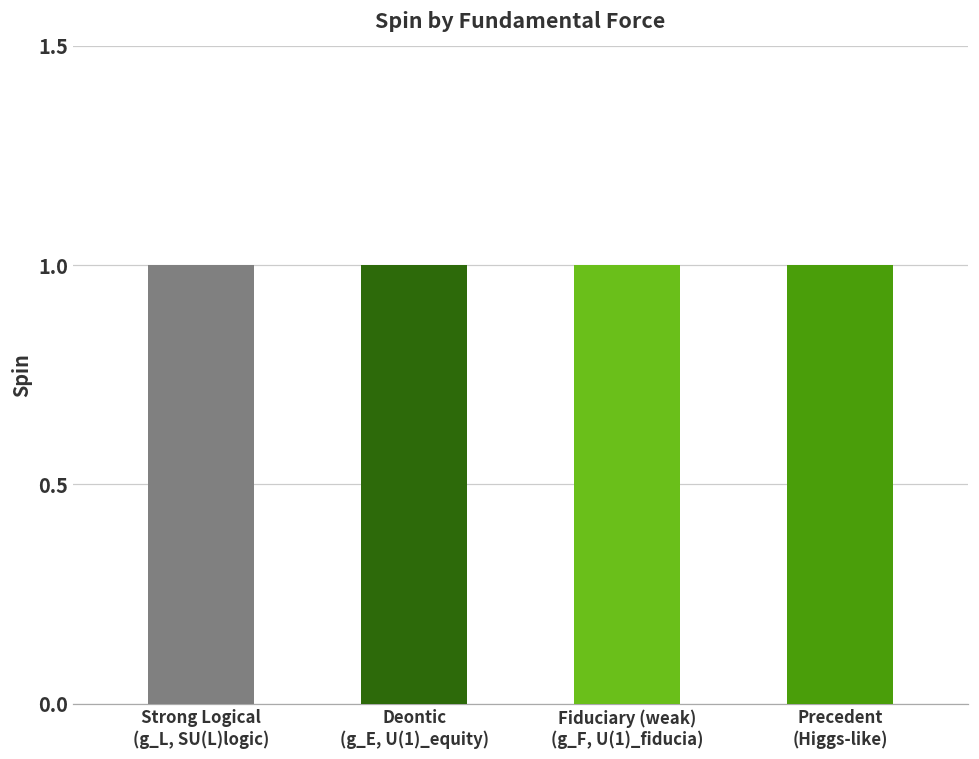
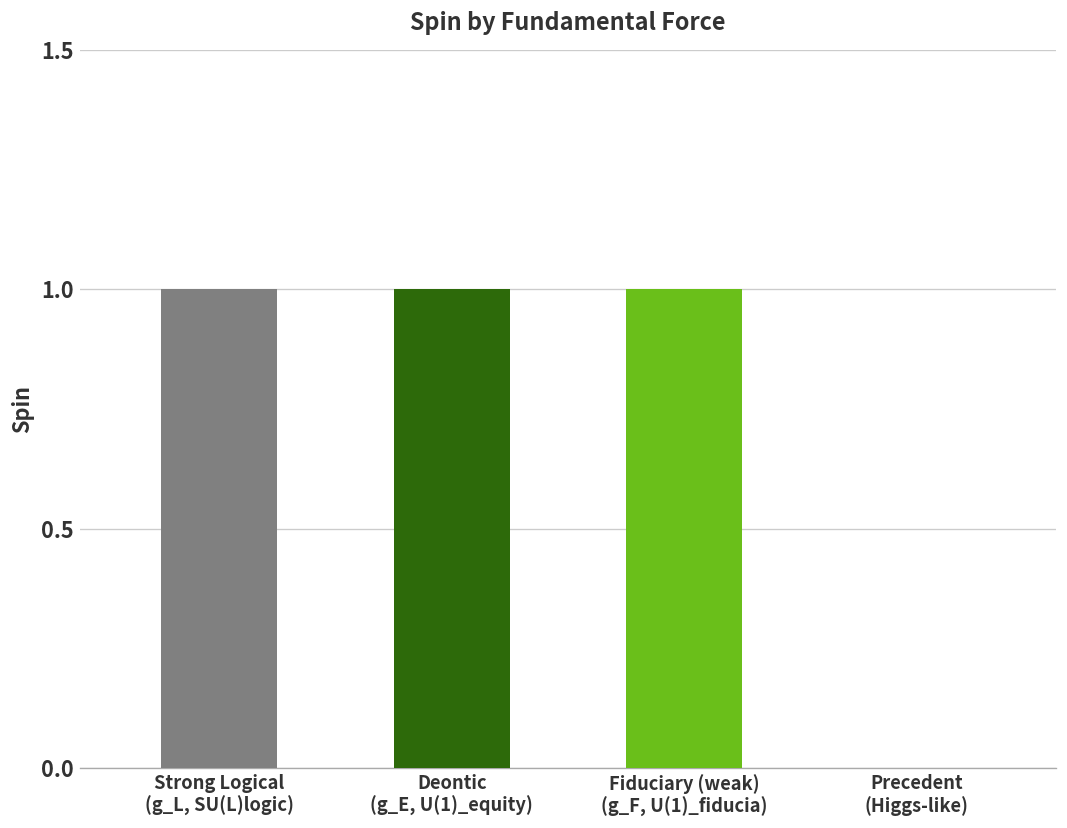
Precedent (Higgs-like): 1 -> 0
